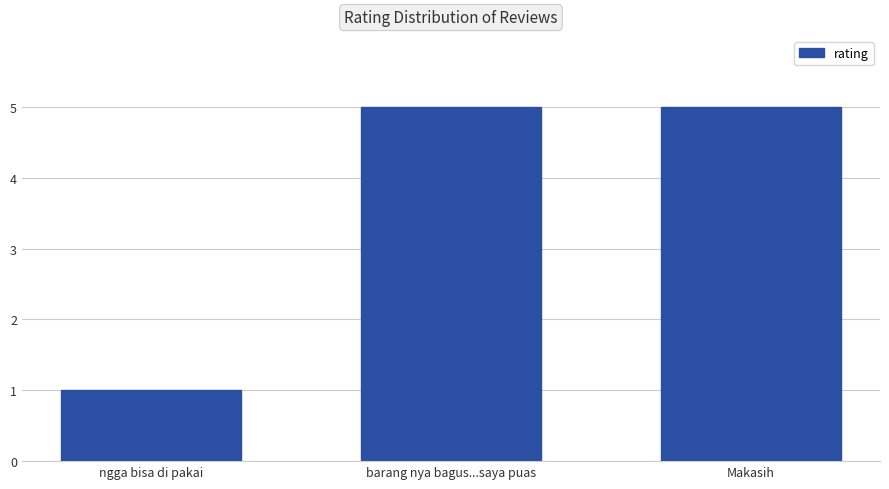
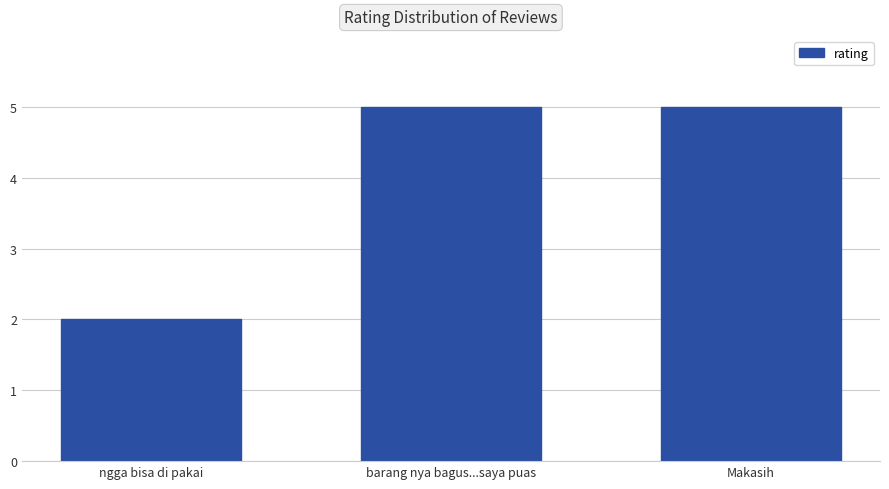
ngga bisa di pakai: 1 -> 2
